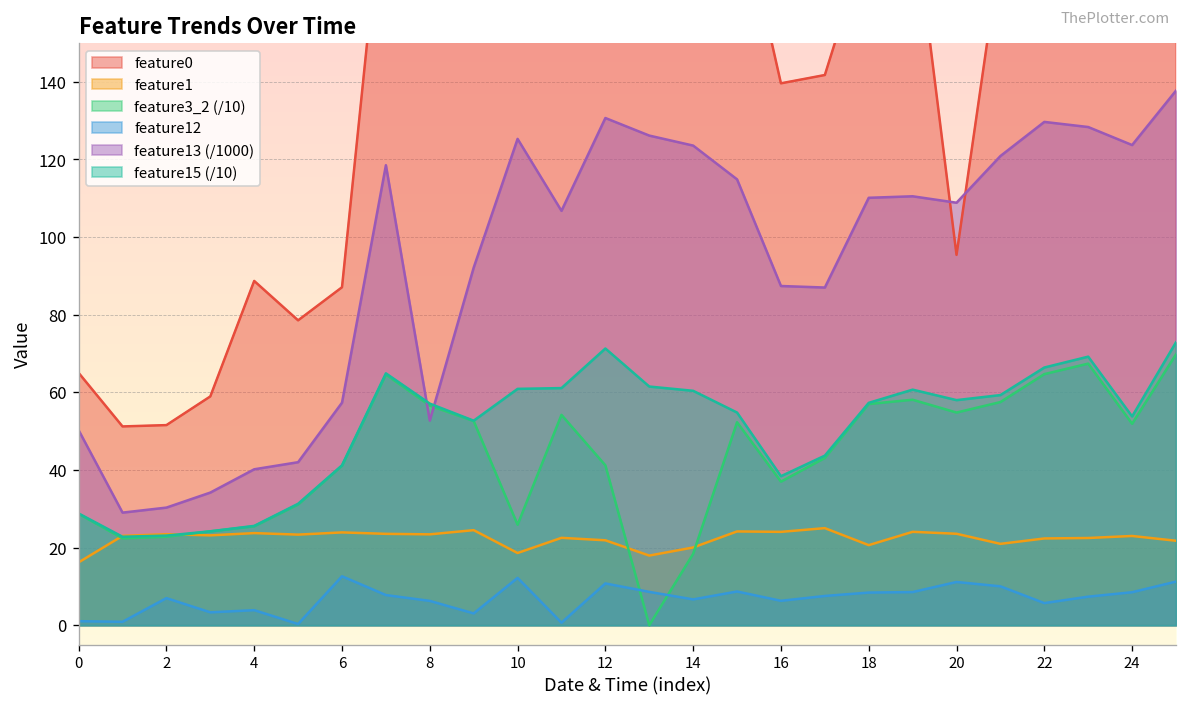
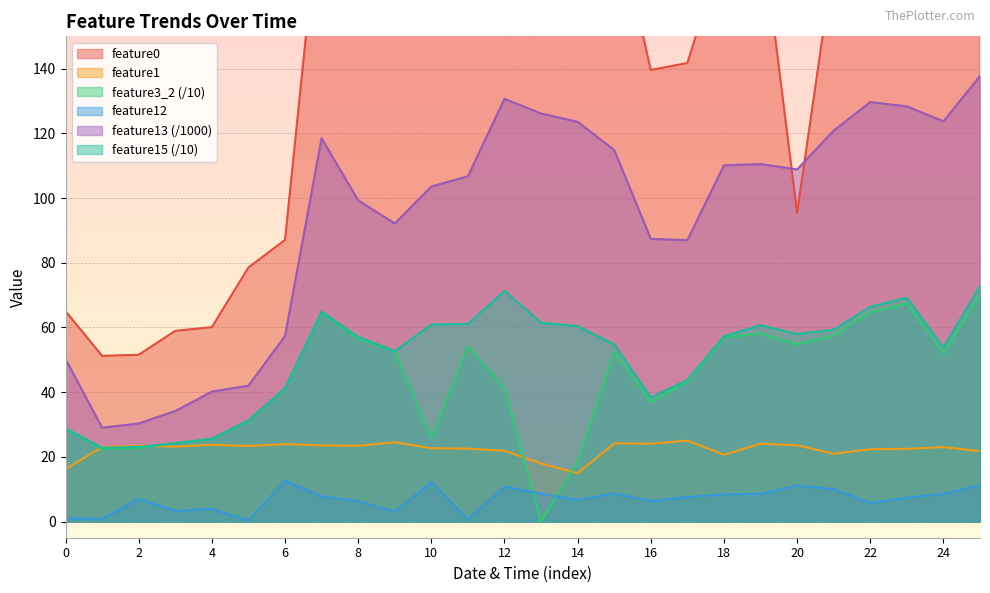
feature0, 4: 89 -> 60
feature13 (/1000), 8: 53 -> 99
feature1, 10: 19 -> 23
feature13 (/1000), 10: 125 -> 104
feature1, 14: 20 -> 15
